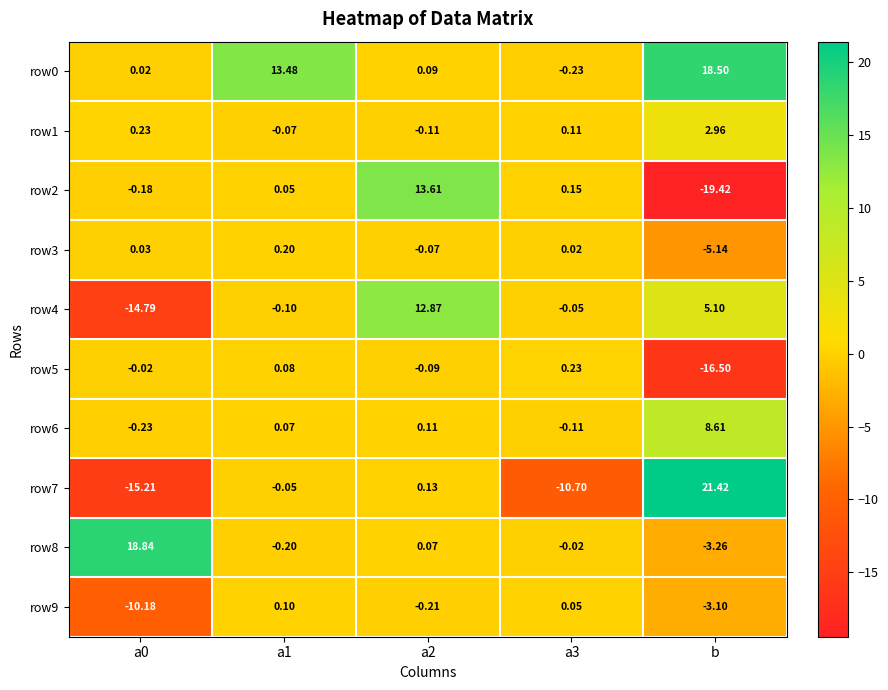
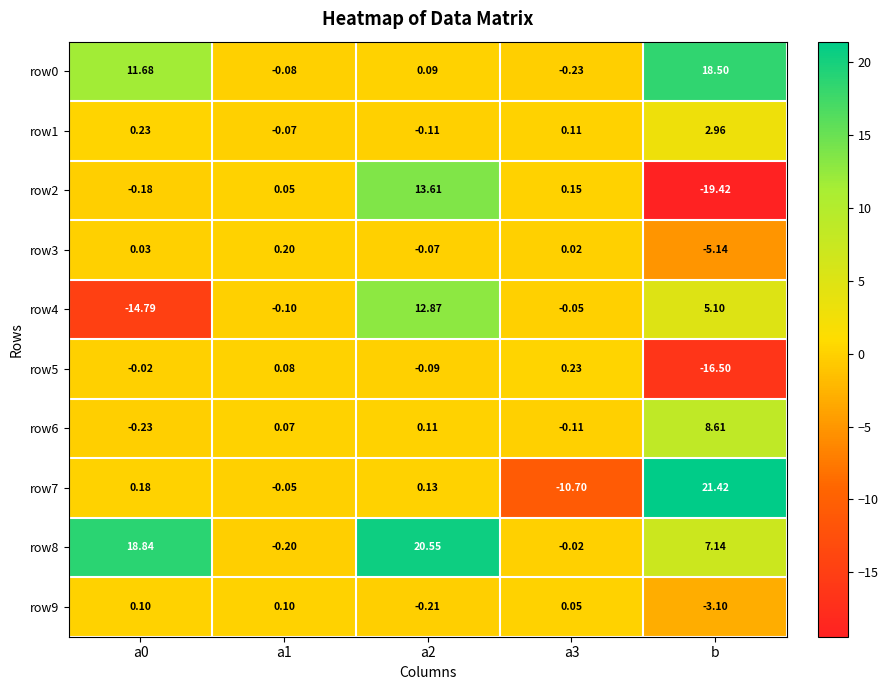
row0, a0: 0.02 -> 11.68
row0, a1: 13.48 -> -0.08
row7, a0: -15.21 -> 0.18
row8, a2: 0.07 -> 20.55
row8, b: -3.26 -> 7.14
row9, a0: -10.18 -> 0.10
